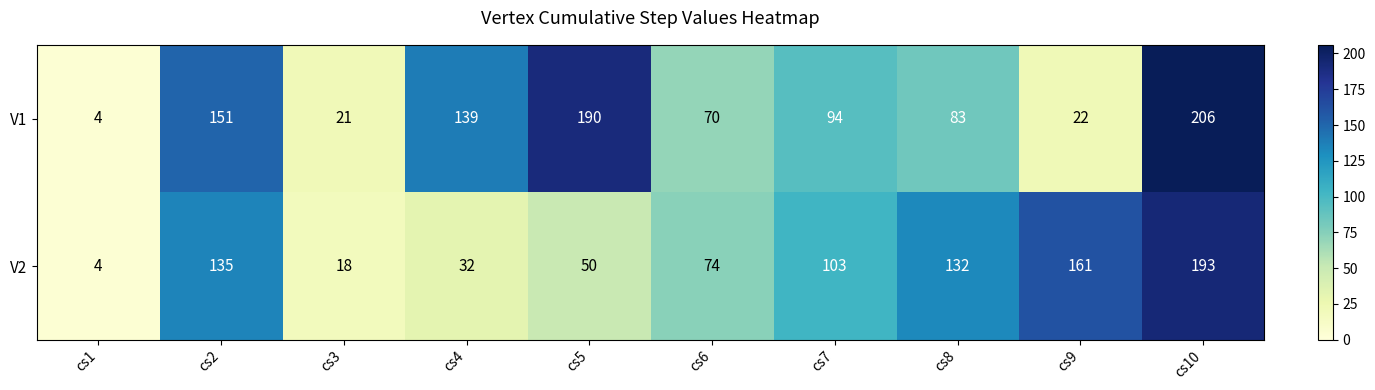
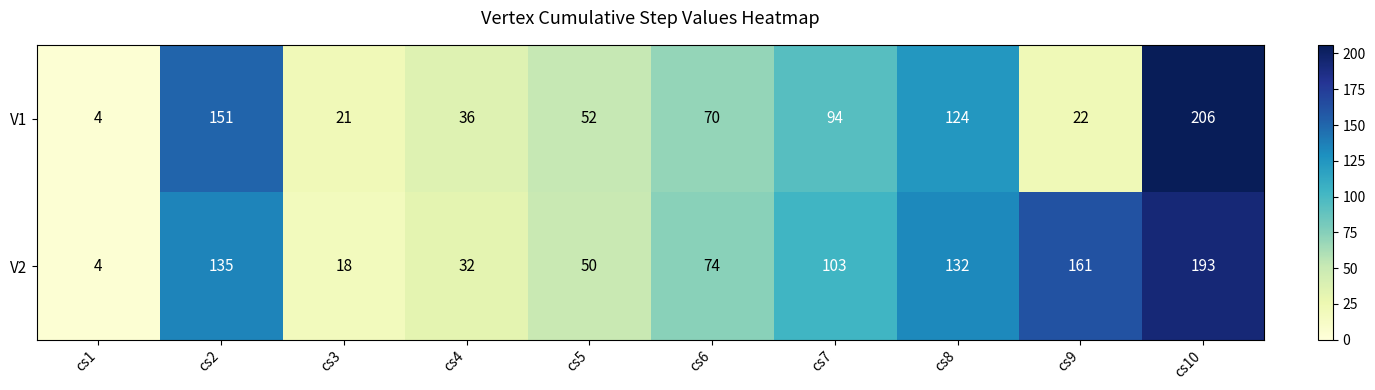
V1, cs4: 139 -> 36
V1, cs5: 190 -> 52
V1, cs8: 83 -> 124
